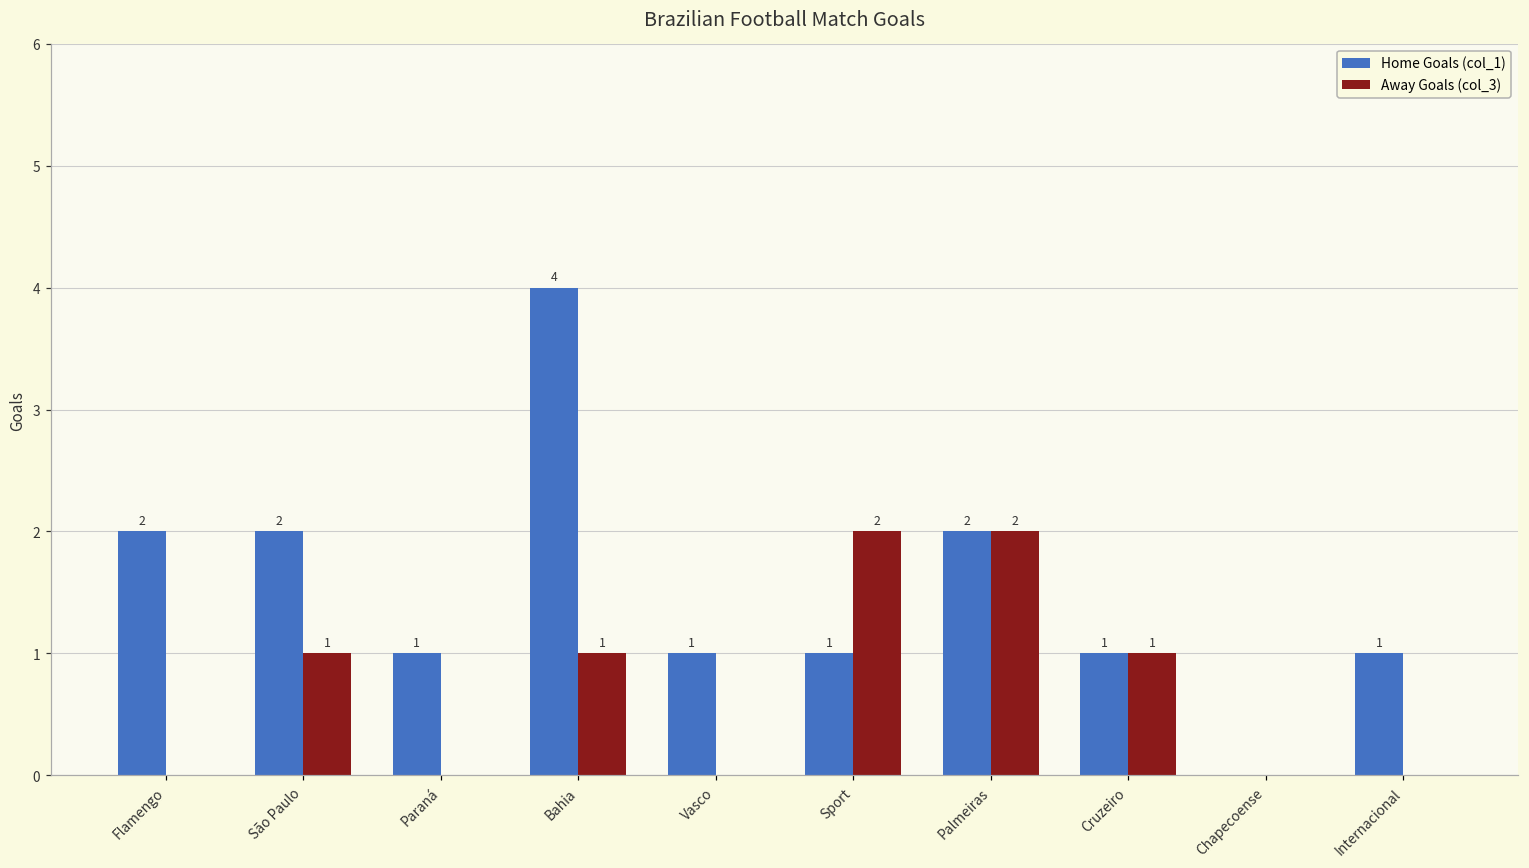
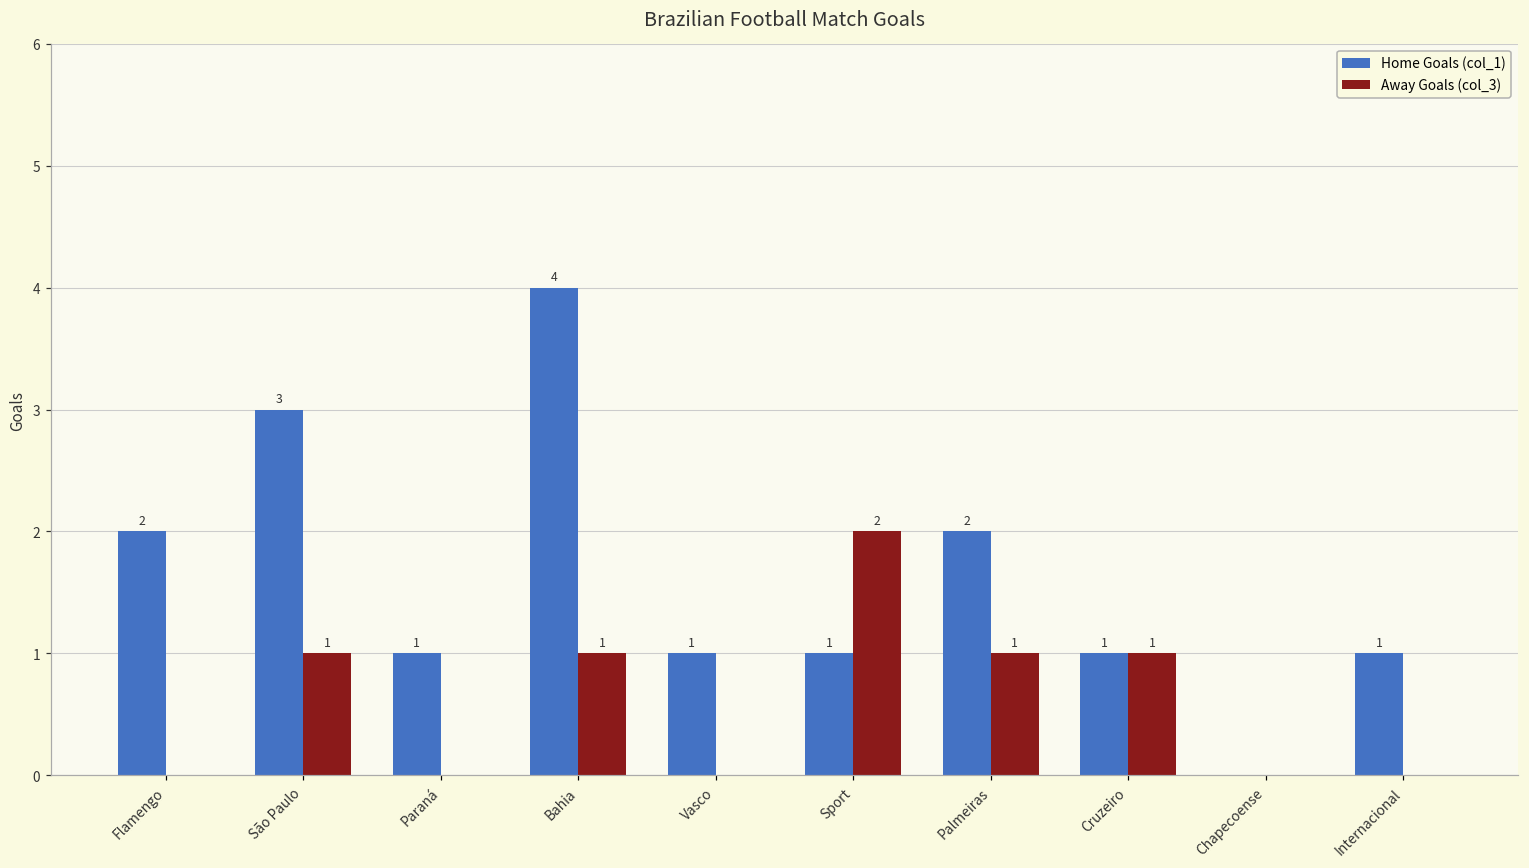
Home Goals (col_1), São Paulo: 2 -> 3
Away Goals (col_3), Palmeiras: 2 -> 1
